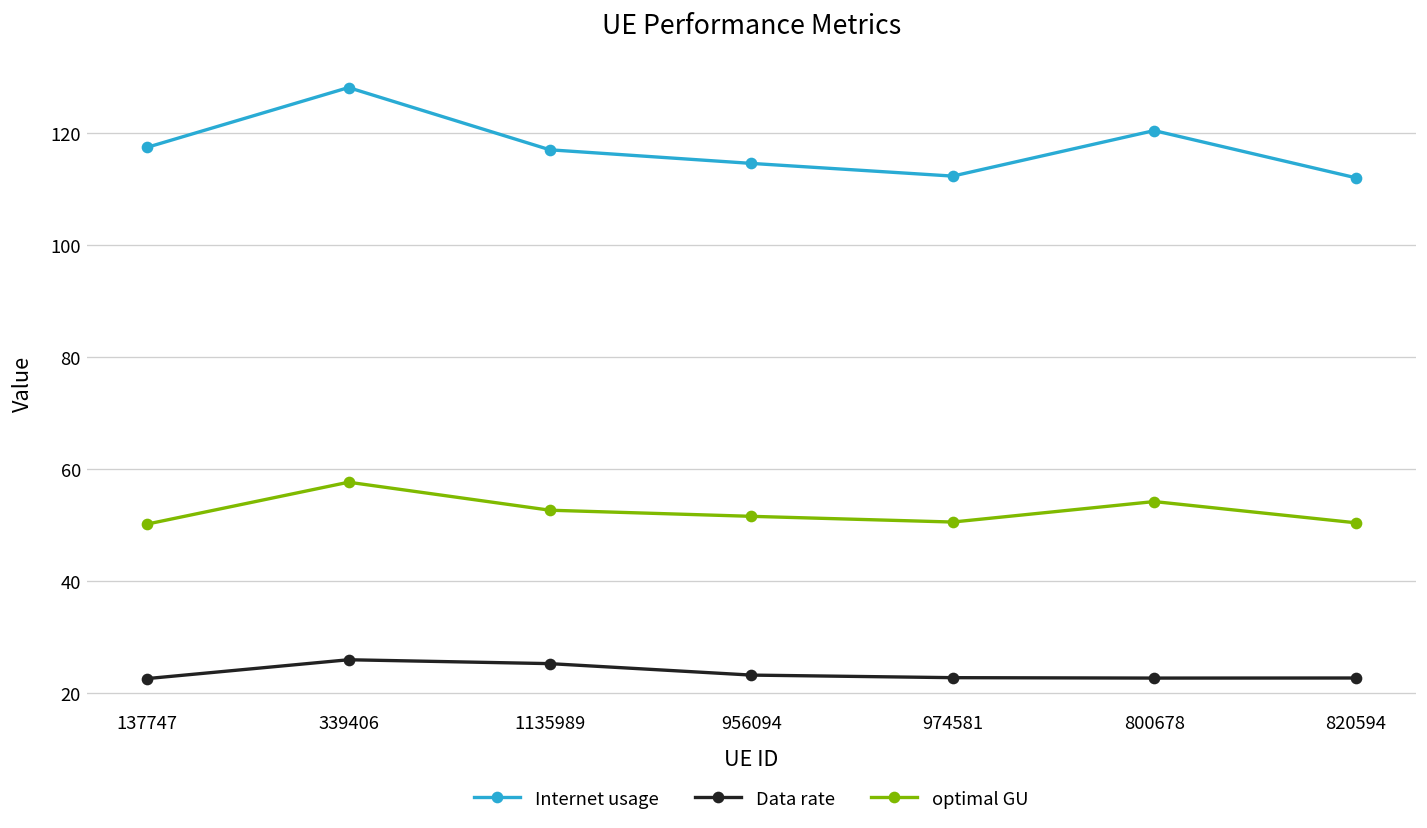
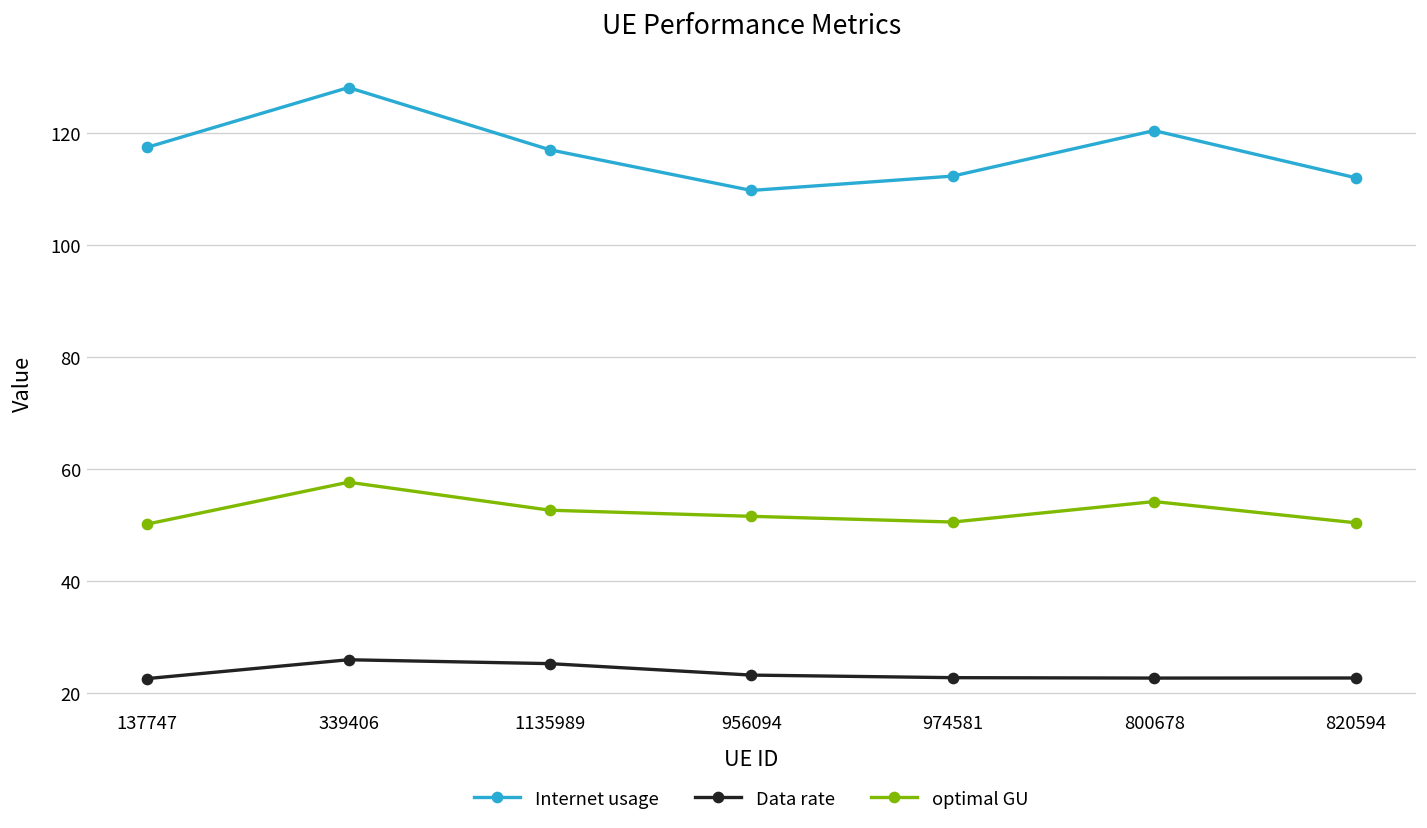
Internet usage, 956094: 115 -> 110
